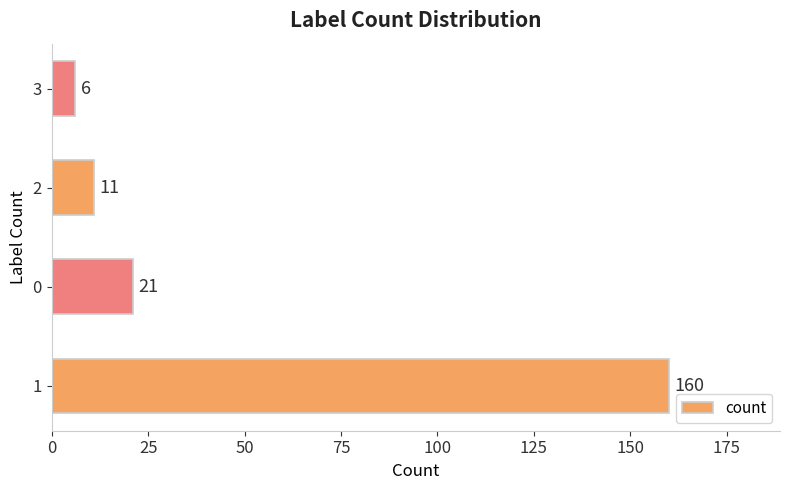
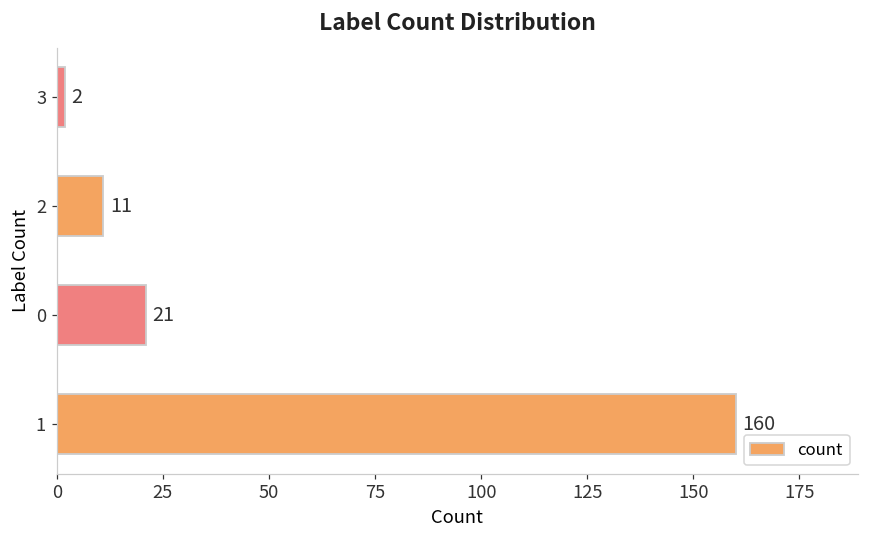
3: 6 -> 2
